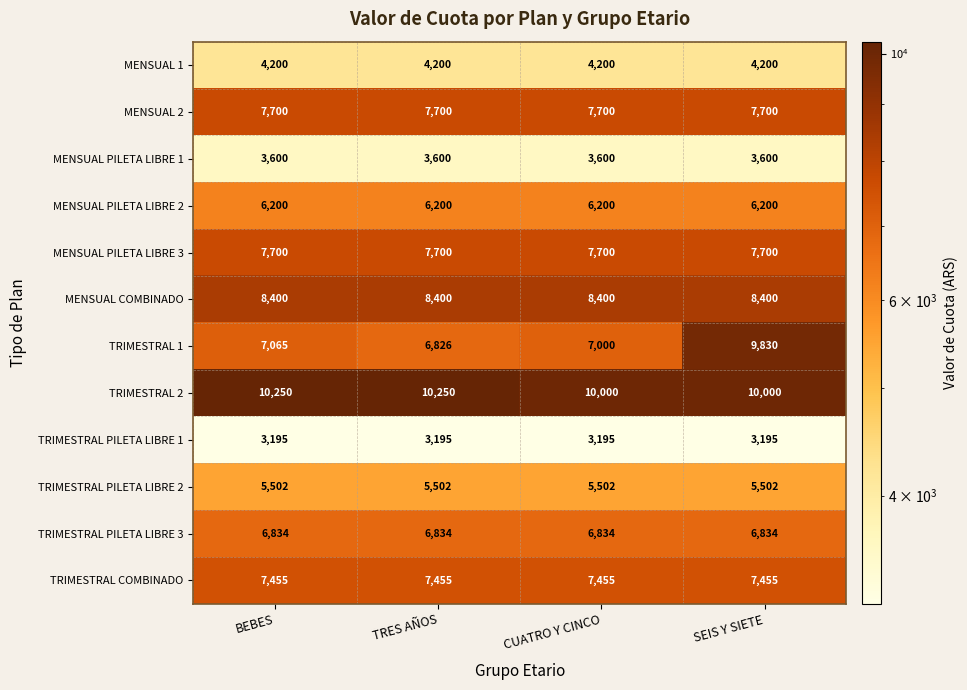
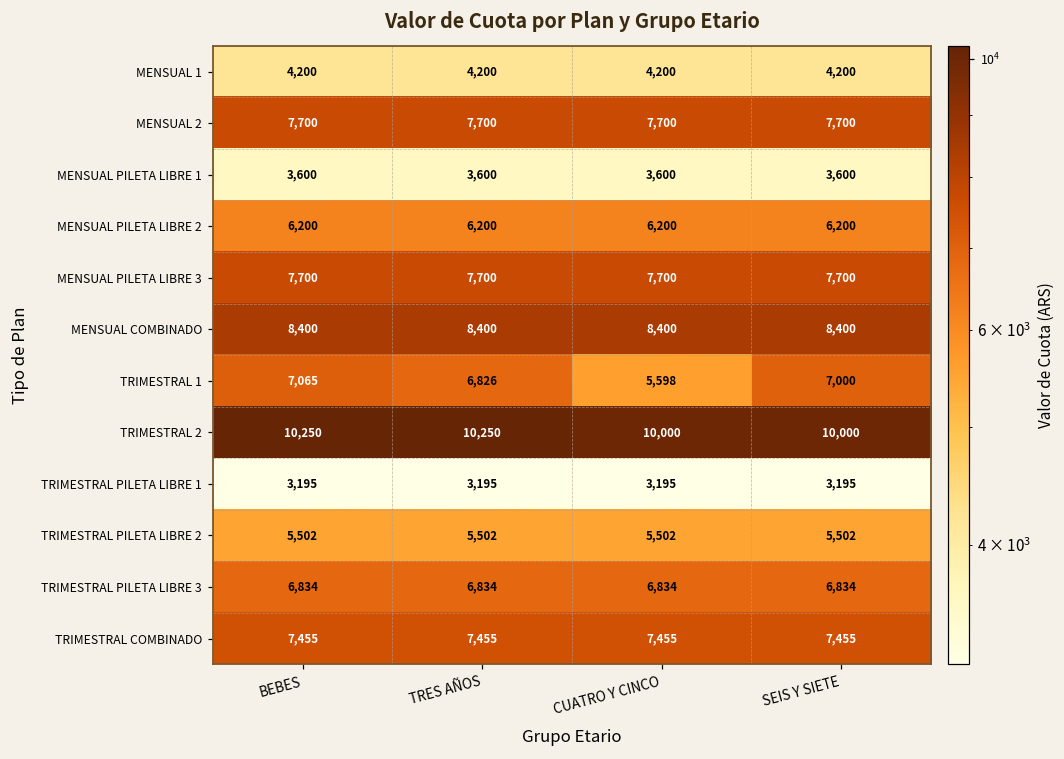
TRIMESTRAL 1, CUATRO Y CINCO: 7,000 -> 5,598
TRIMESTRAL 1, SEIS Y SIETE: 9,830 -> 7,000
